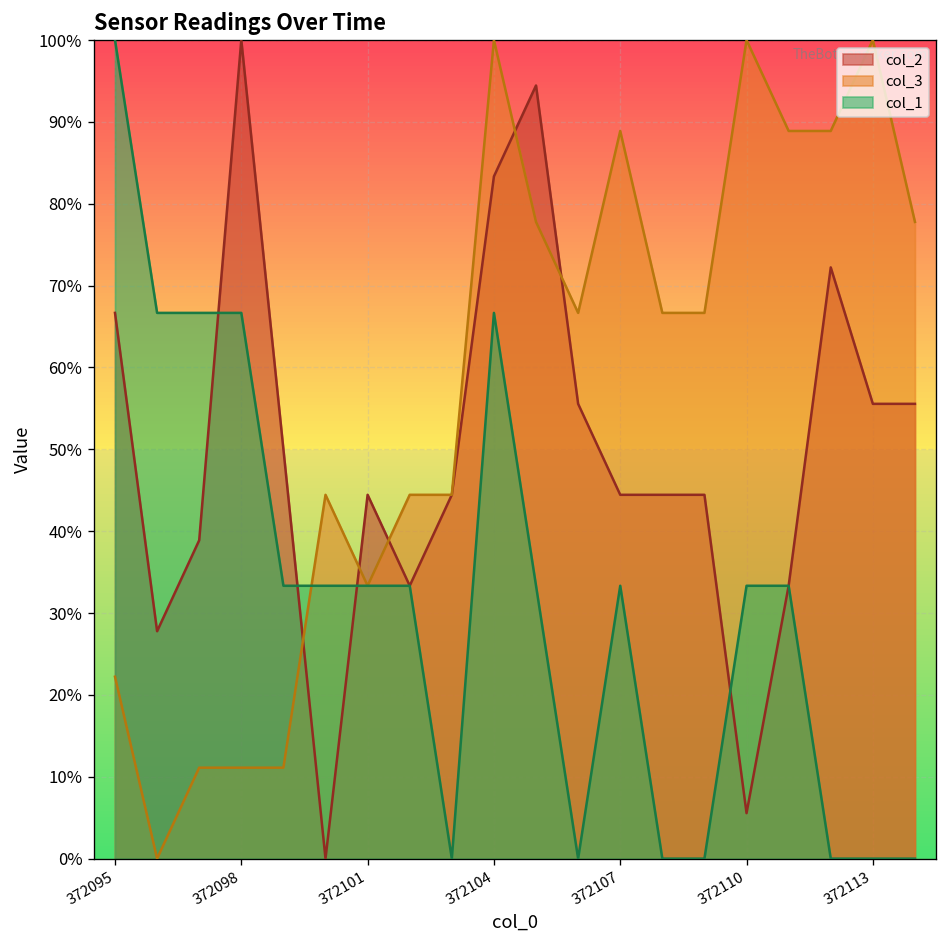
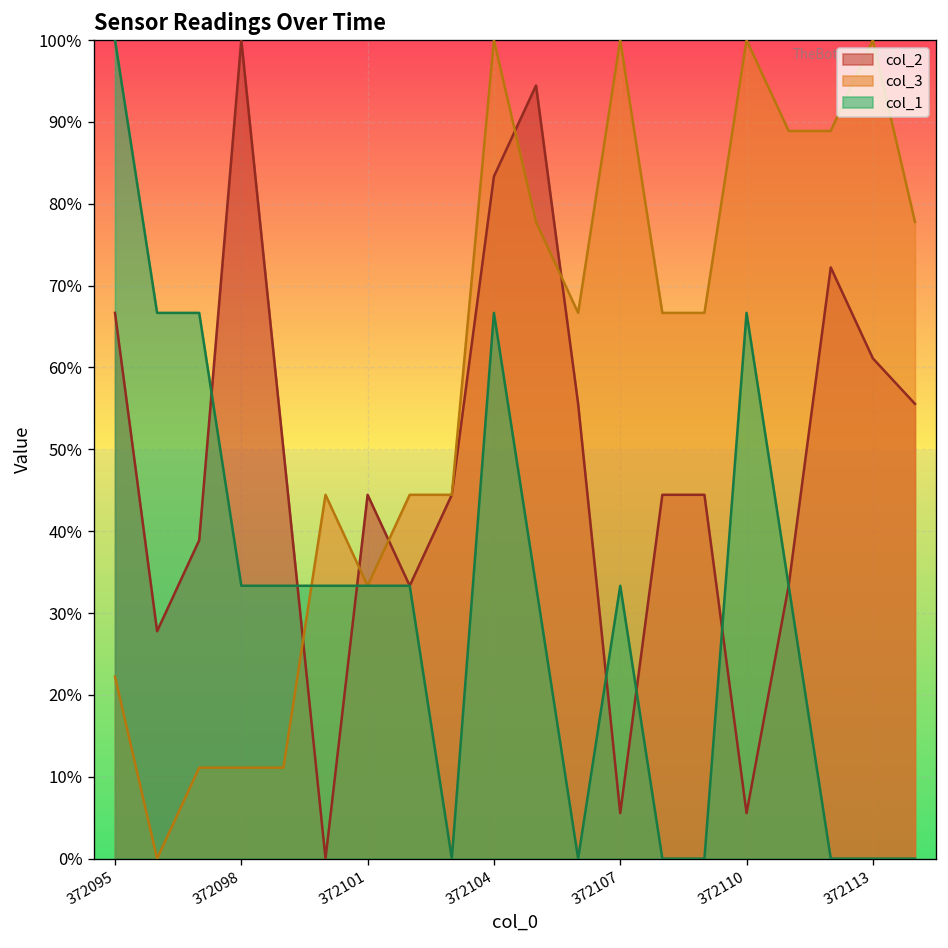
col_1, 372098: 67% -> 33%
col_2, 372107: 44% -> 6%
col_3, 372107: 89% -> 100%
col_1, 372110: 33% -> 67%
col_2, 372113: 56% -> 61%
